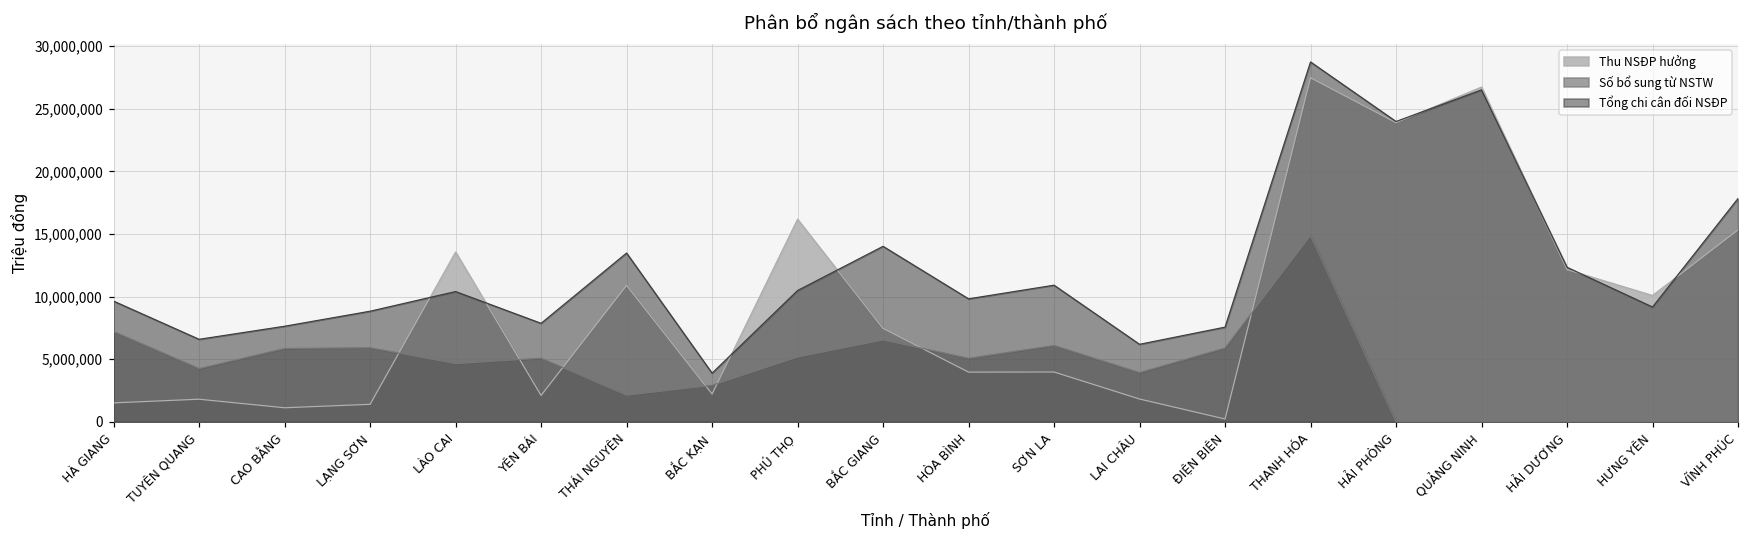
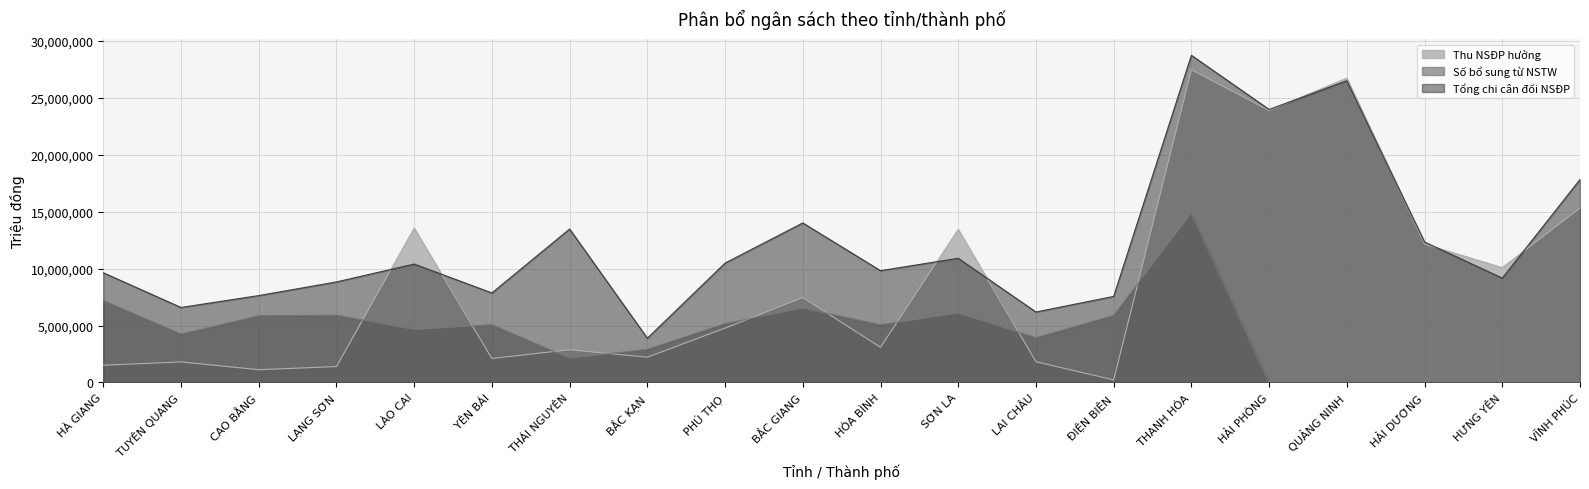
Thu NSĐP hưởng, THÁI NGUYÊN: 10,900,000 -> 2,900,000
Thu NSĐP hưởng, PHÚ THỌ: 16,200,000 -> 4,800,000
Thu NSĐP hưởng, HÒA BÌNH: 4,000,000 -> 3,100,000
Thu NSĐP hưởng, SƠN LA: 4,000,000 -> 13,400,000
